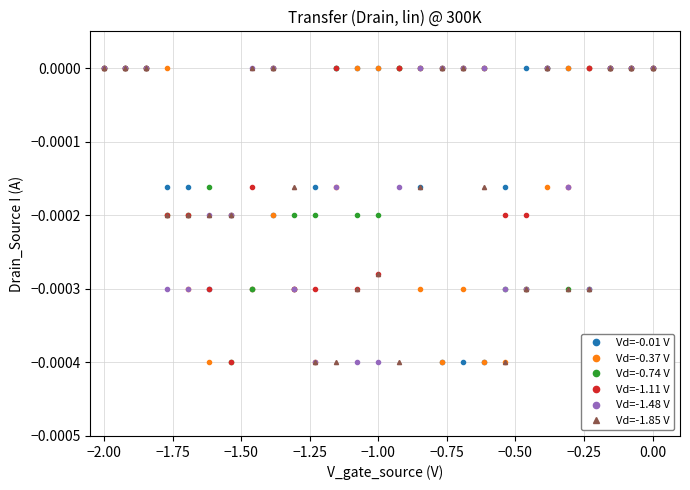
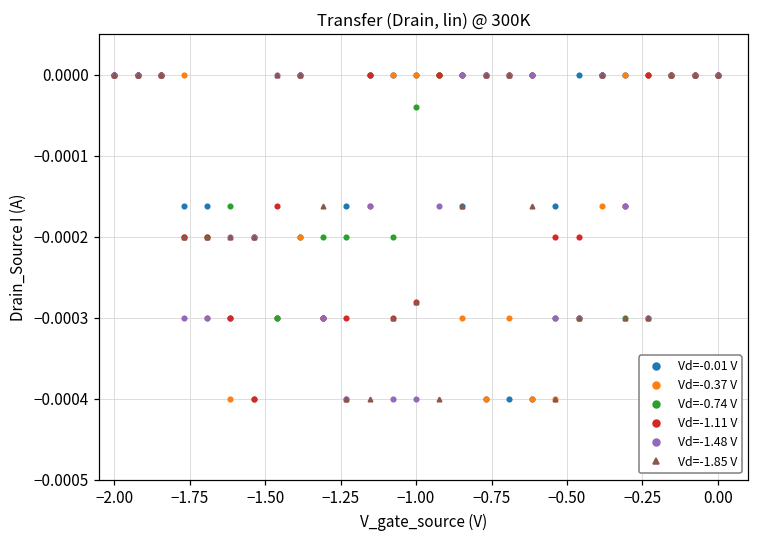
Vd=-0.74 V, −1.00: -0.00020 -> -0.00004
